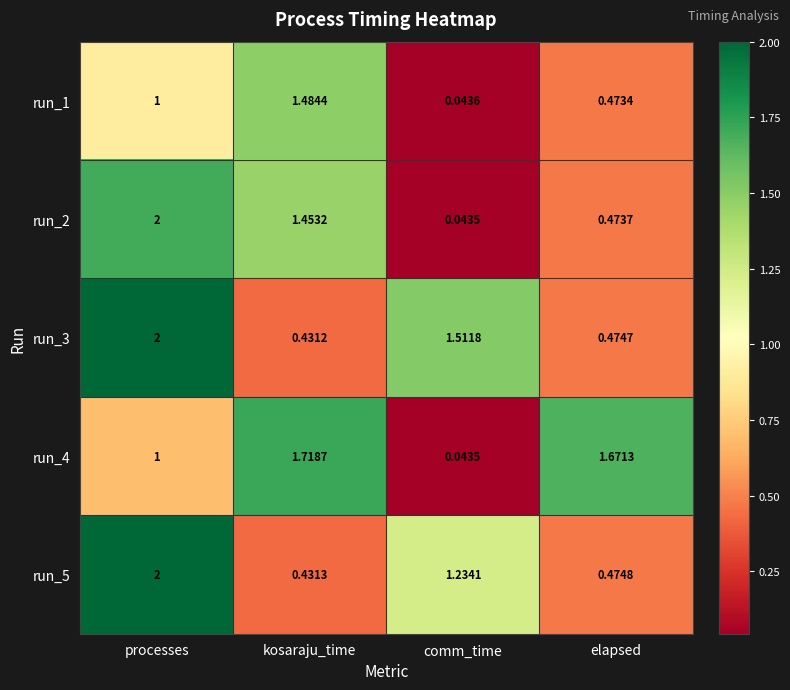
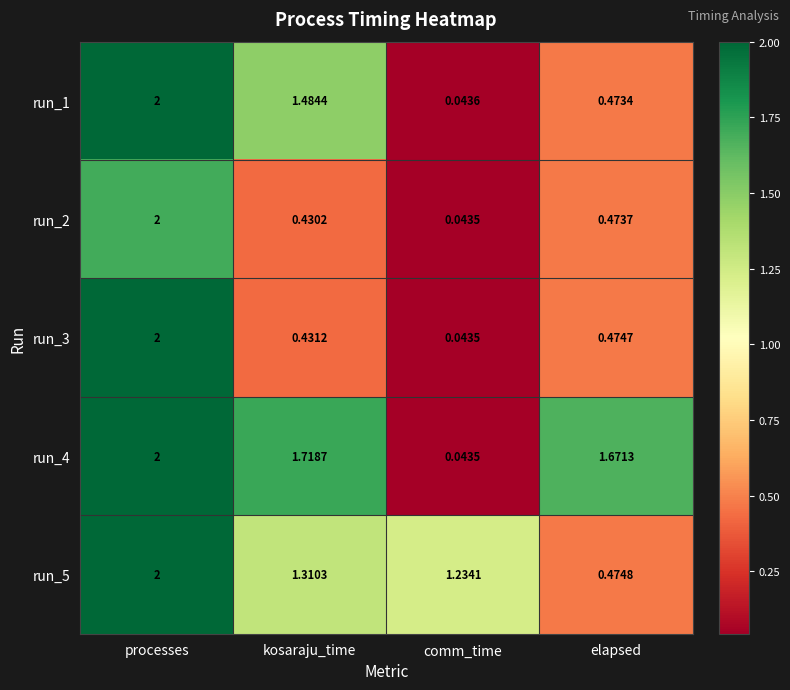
run_1, processes: 1 -> 2
run_2, kosaraju_time: 1.4532 -> 0.4302
run_3, comm_time: 1.5118 -> 0.0435
run_4, processes: 1 -> 2
run_5, kosaraju_time: 0.4313 -> 1.3103
